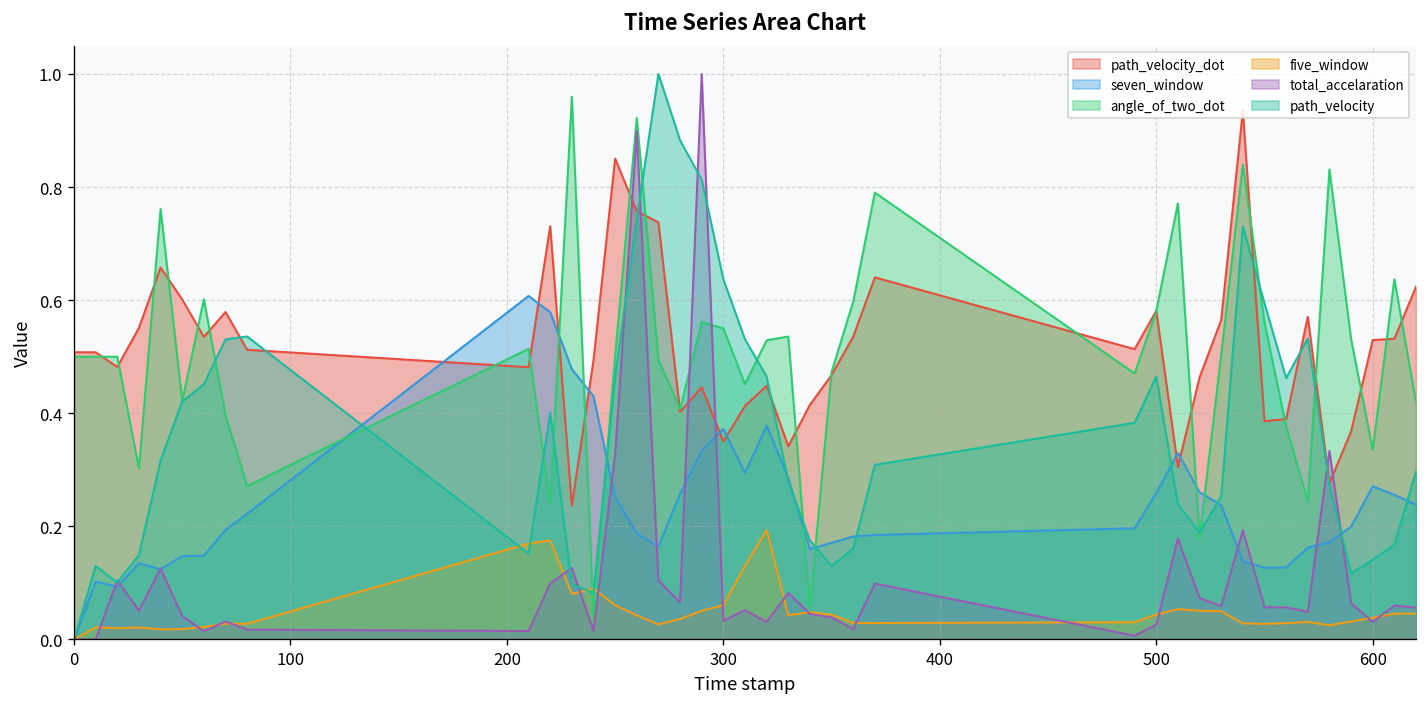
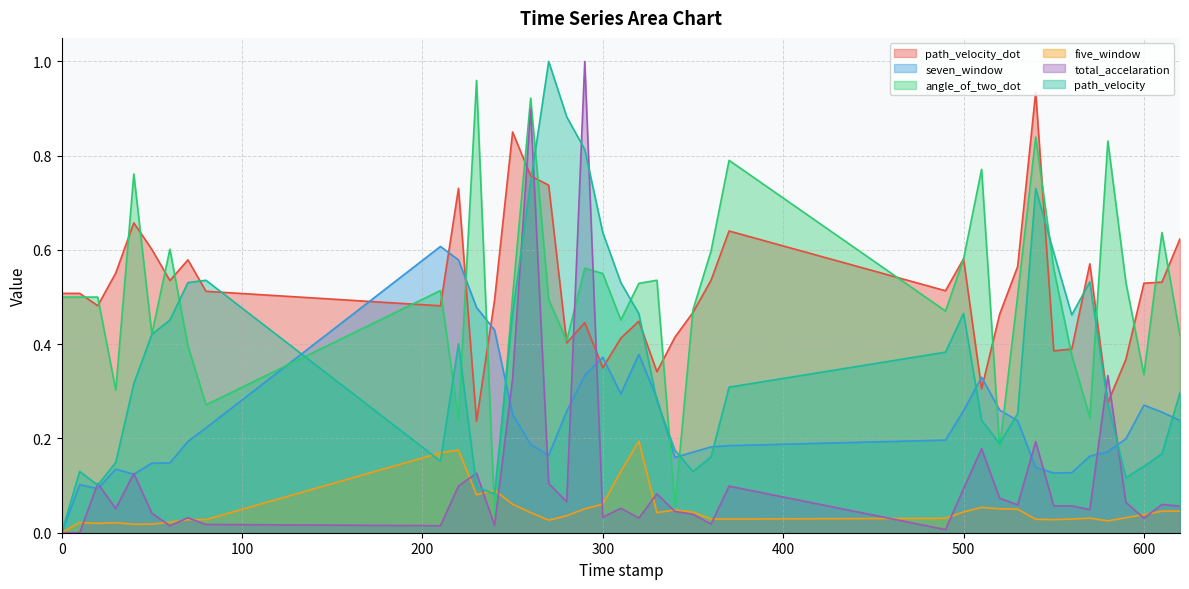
total_accelaration, 500: 0.03 -> 0.09
